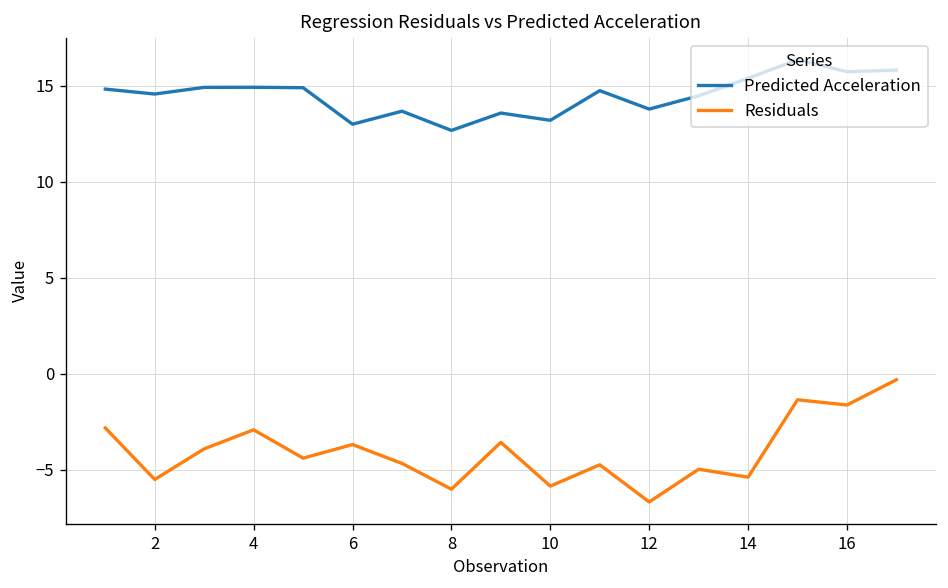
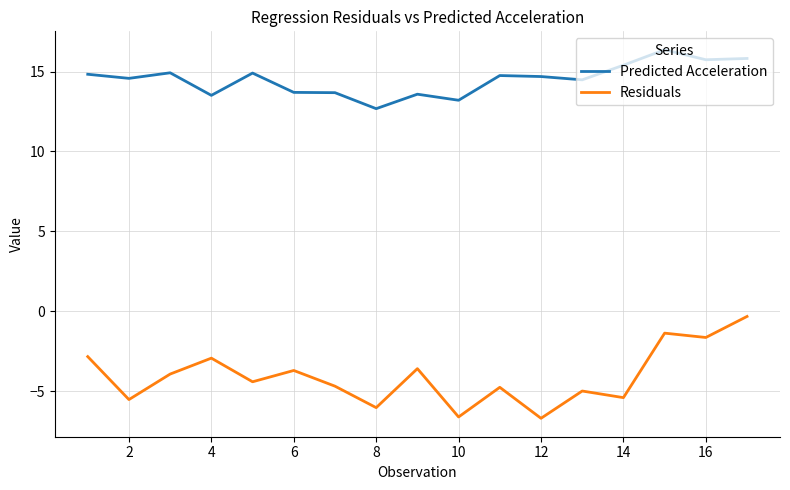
Predicted Acceleration, 4: 14.9 -> 13.5
Predicted Acceleration, 6: 13.0 -> 13.7
Residuals, 10: -5.9 -> -6.6
Predicted Acceleration, 12: 13.8 -> 14.7
